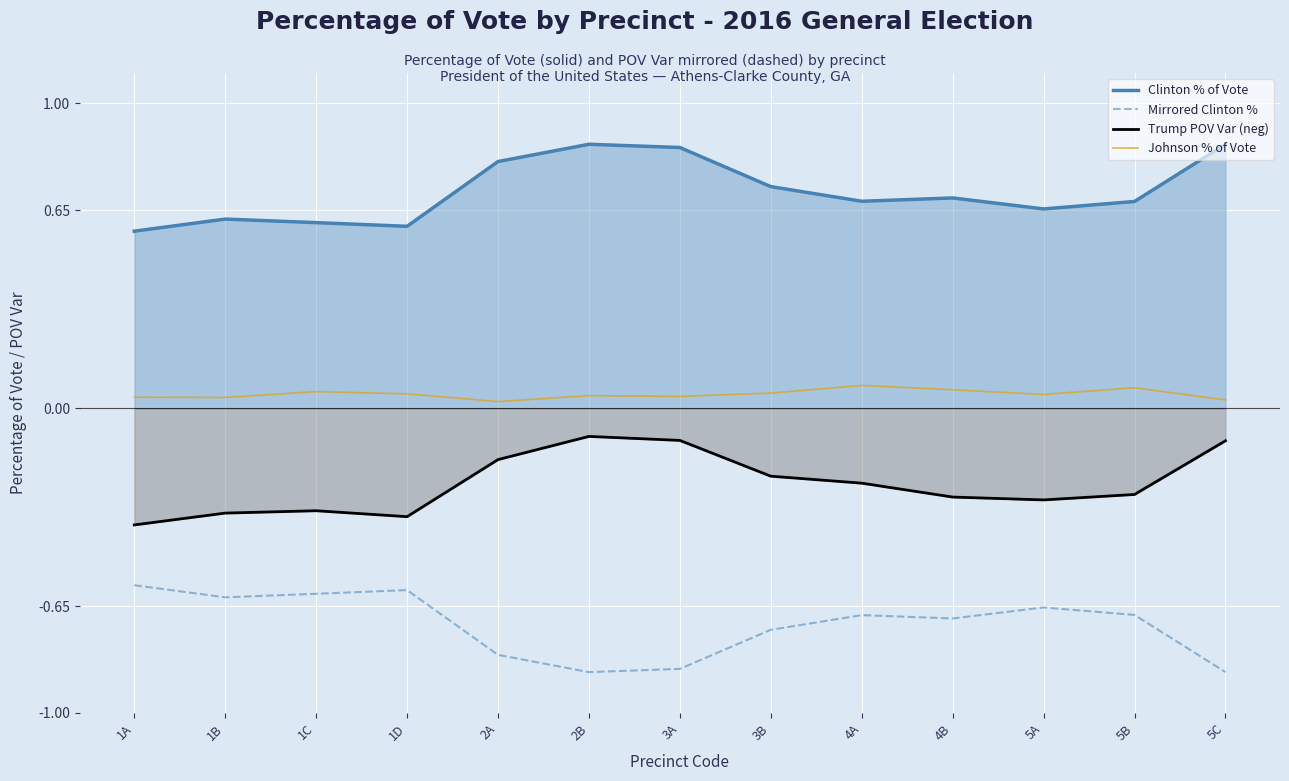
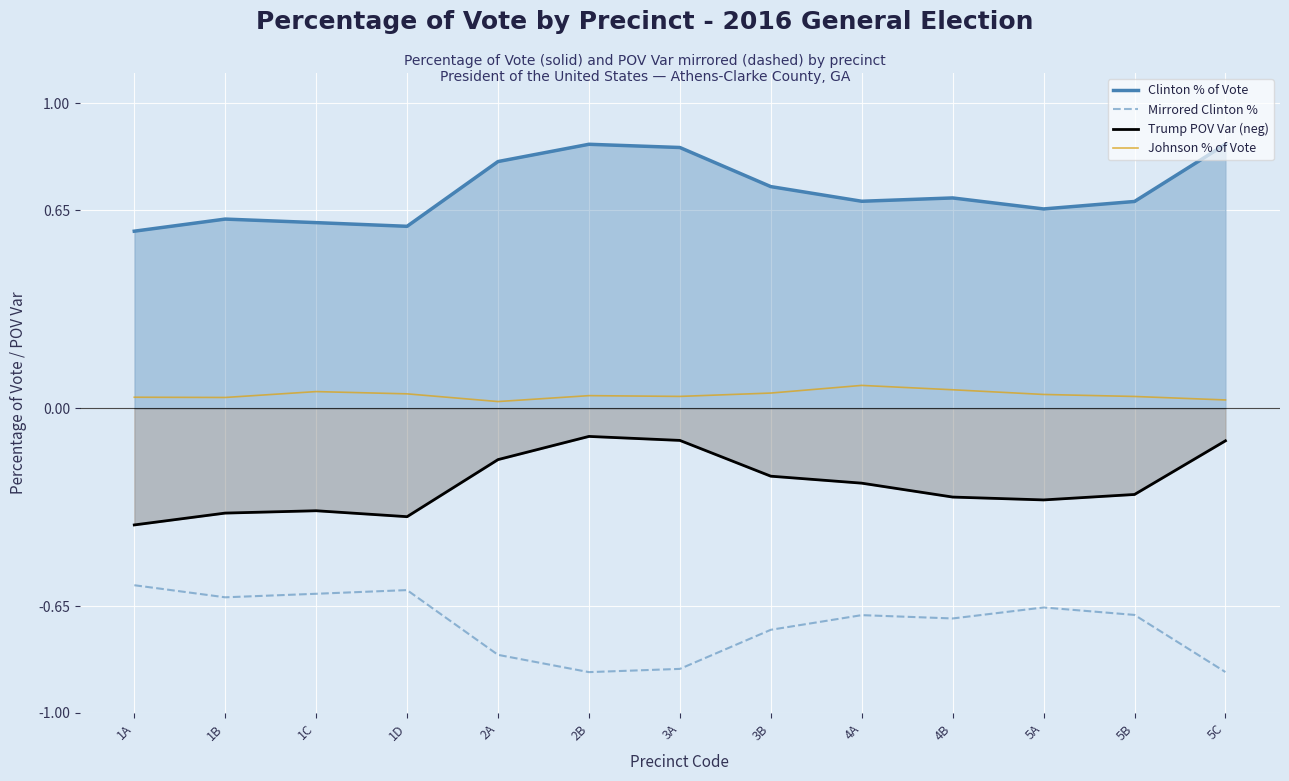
Johnson % of Vote, 5B: 0.07 -> 0.04
